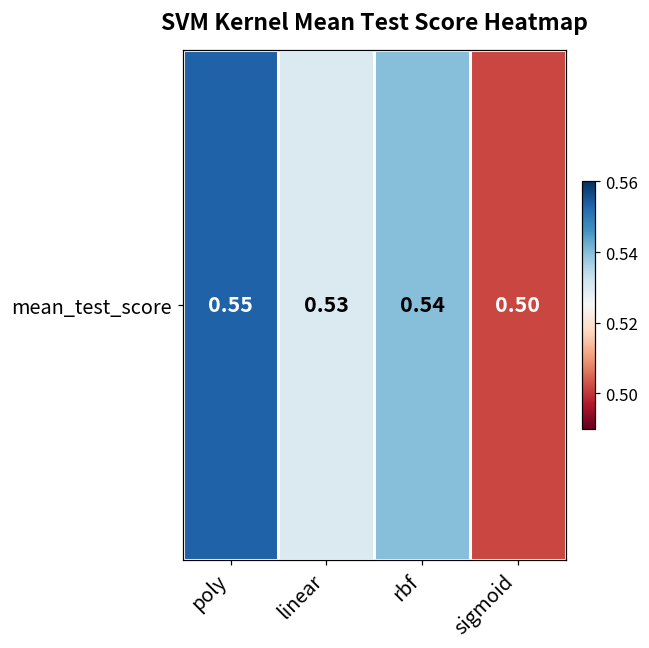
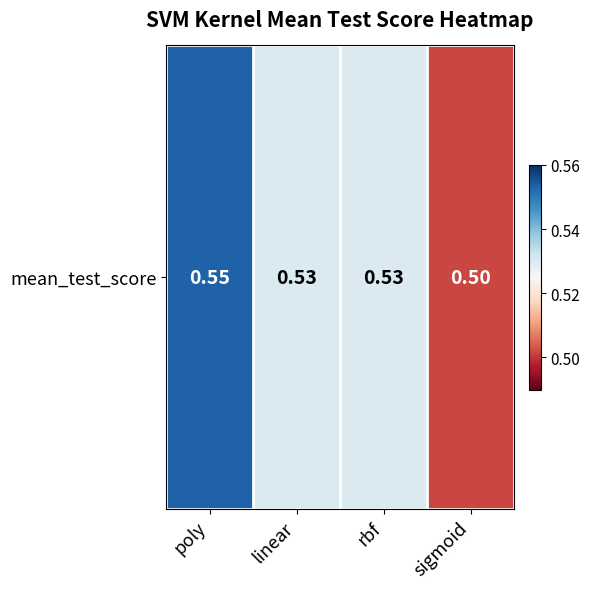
mean_test_score, rbf: 0.54 -> 0.53
